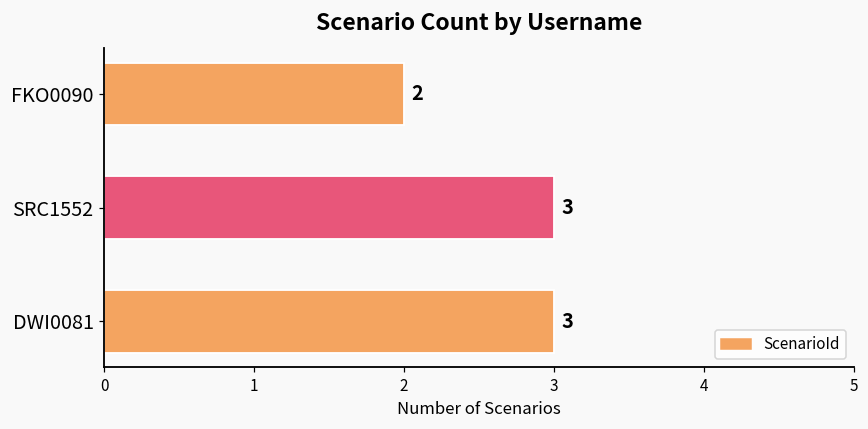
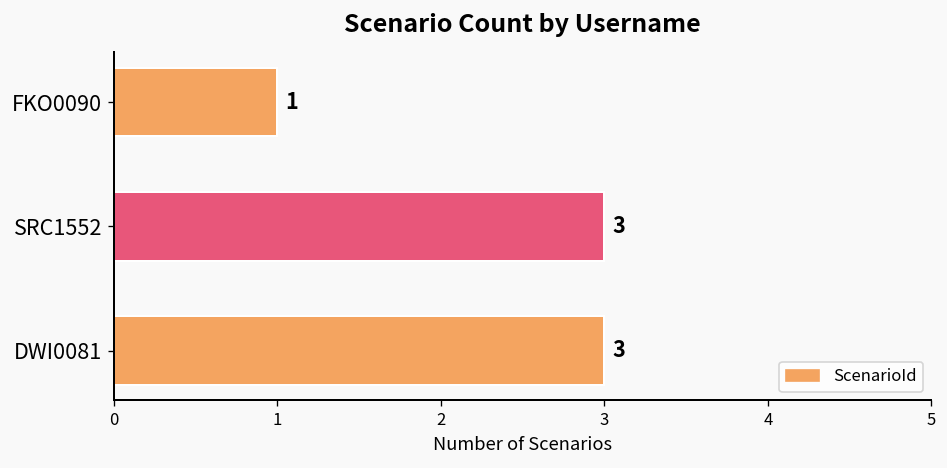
FKO0090: 2 -> 1
